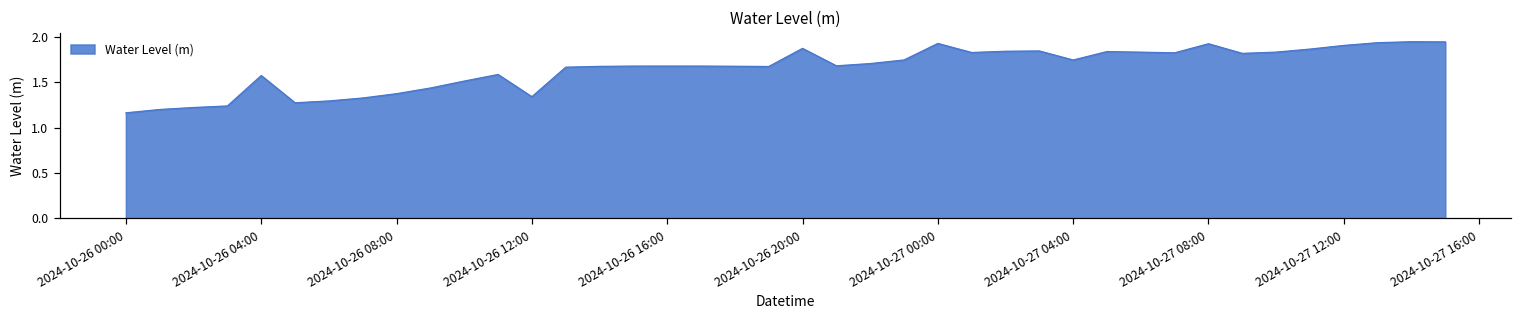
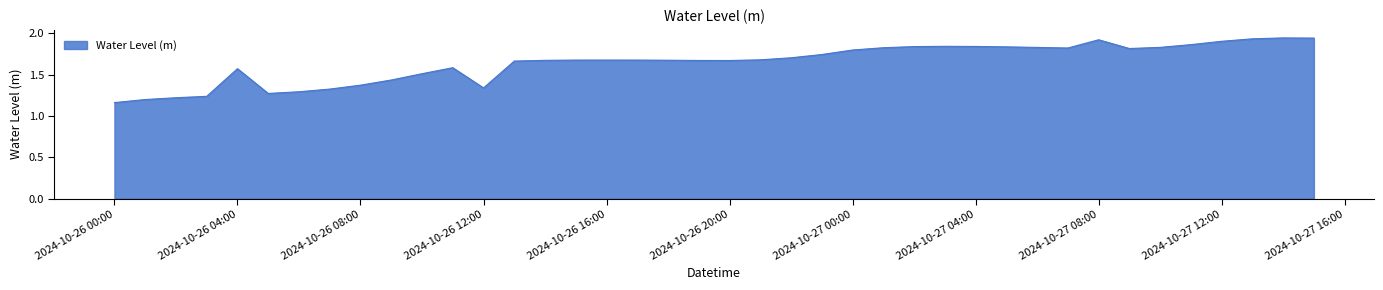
2024-10-26 20:00: 1.9 -> 1.7
2024-10-27 00:00: 1.9 -> 1.8
2024-10-27 04:00: 1.7 -> 1.8
